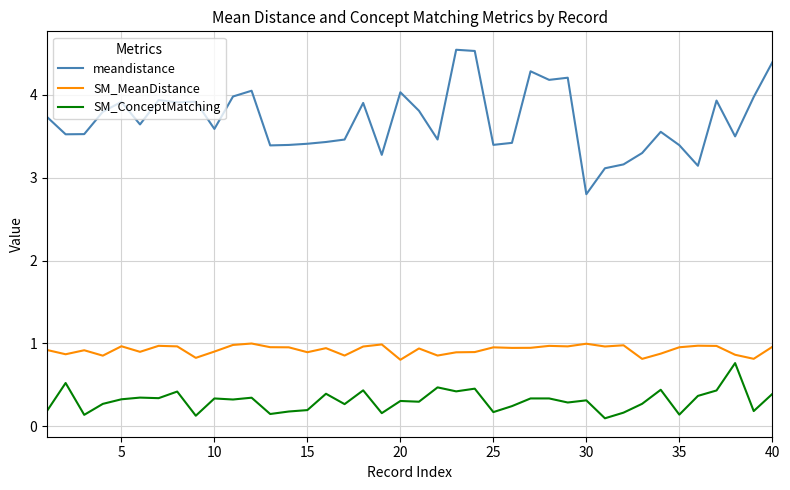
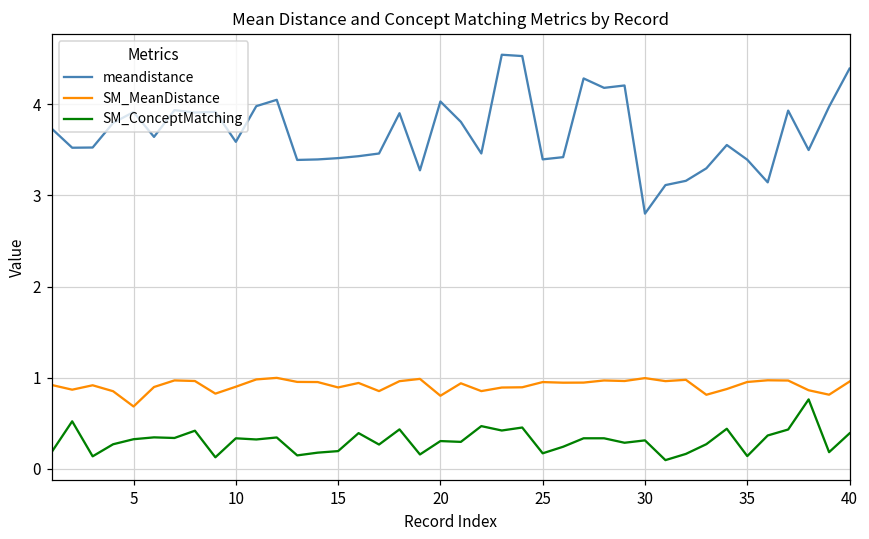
SM_MeanDistance, 5: 1.0 -> 0.7
